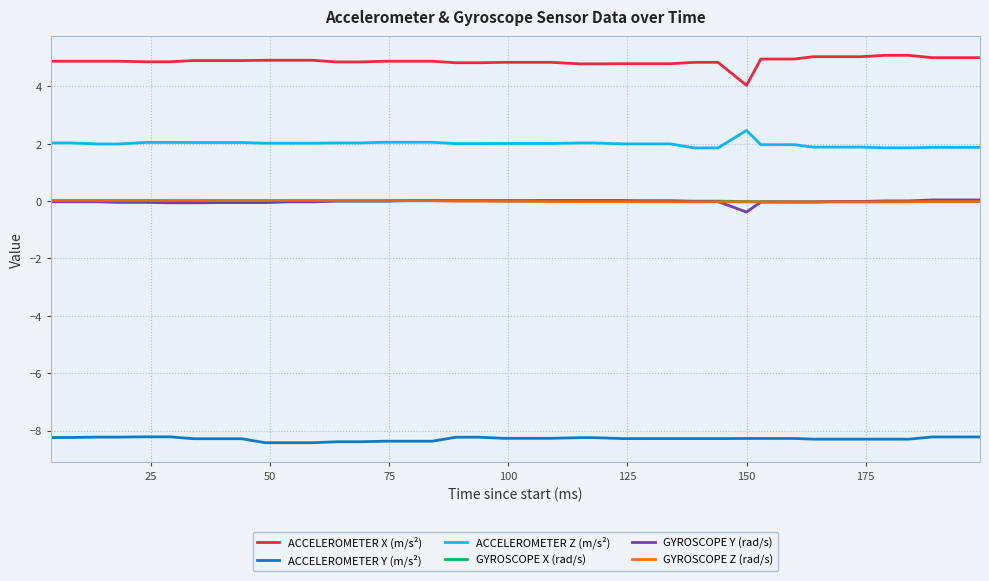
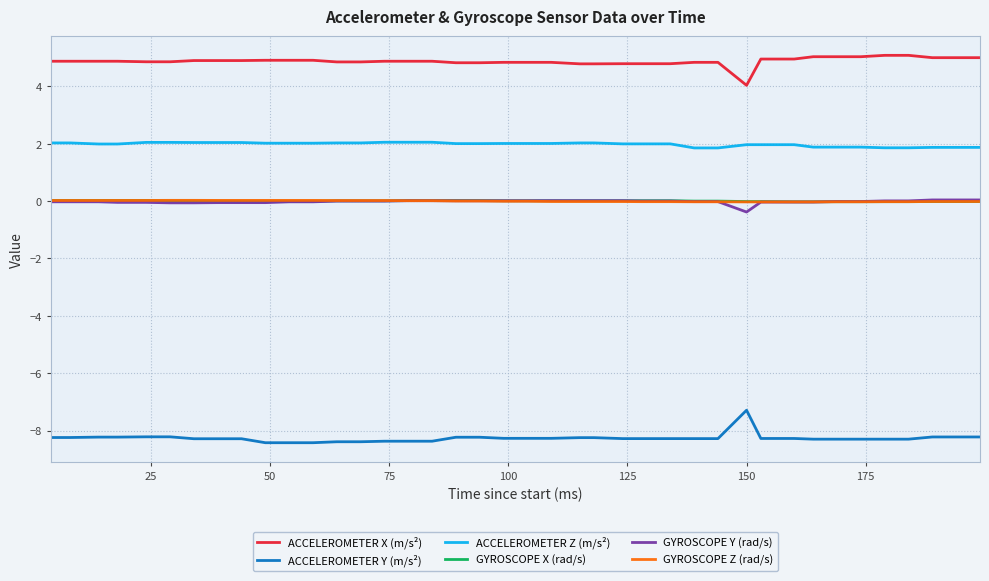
ACCELEROMETER Y (m/s²), 150: -8.3 -> -7.3
ACCELEROMETER Z (m/s²), 150: 2.5 -> 2.0
